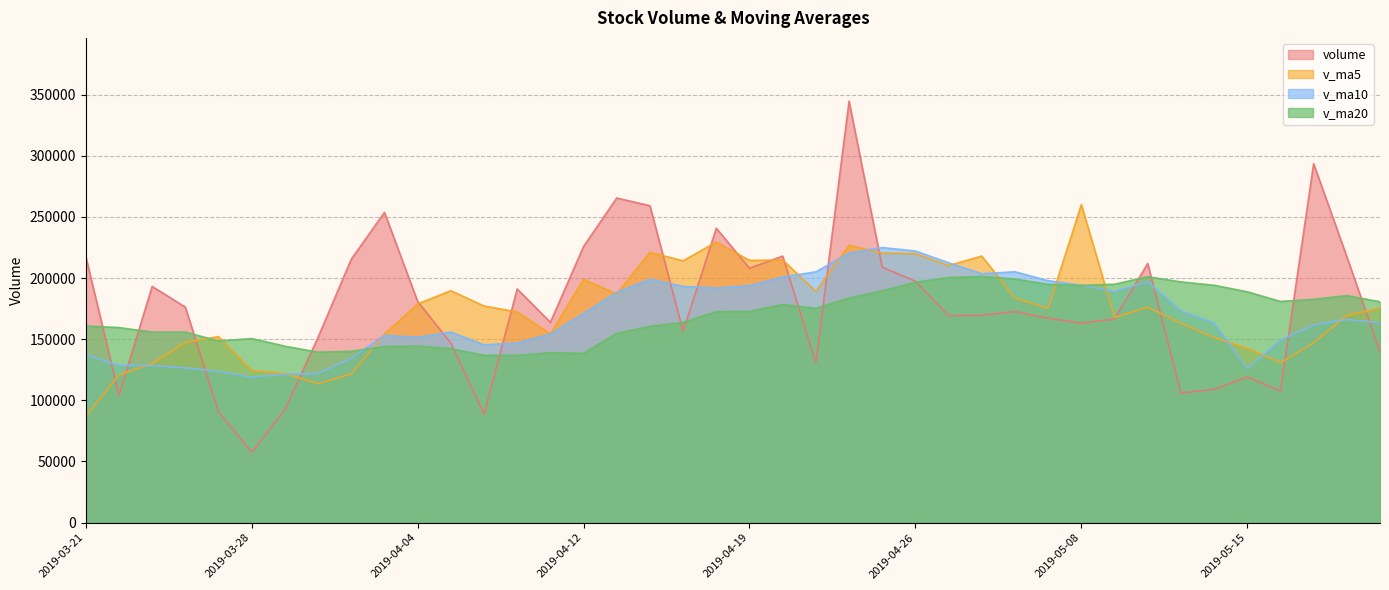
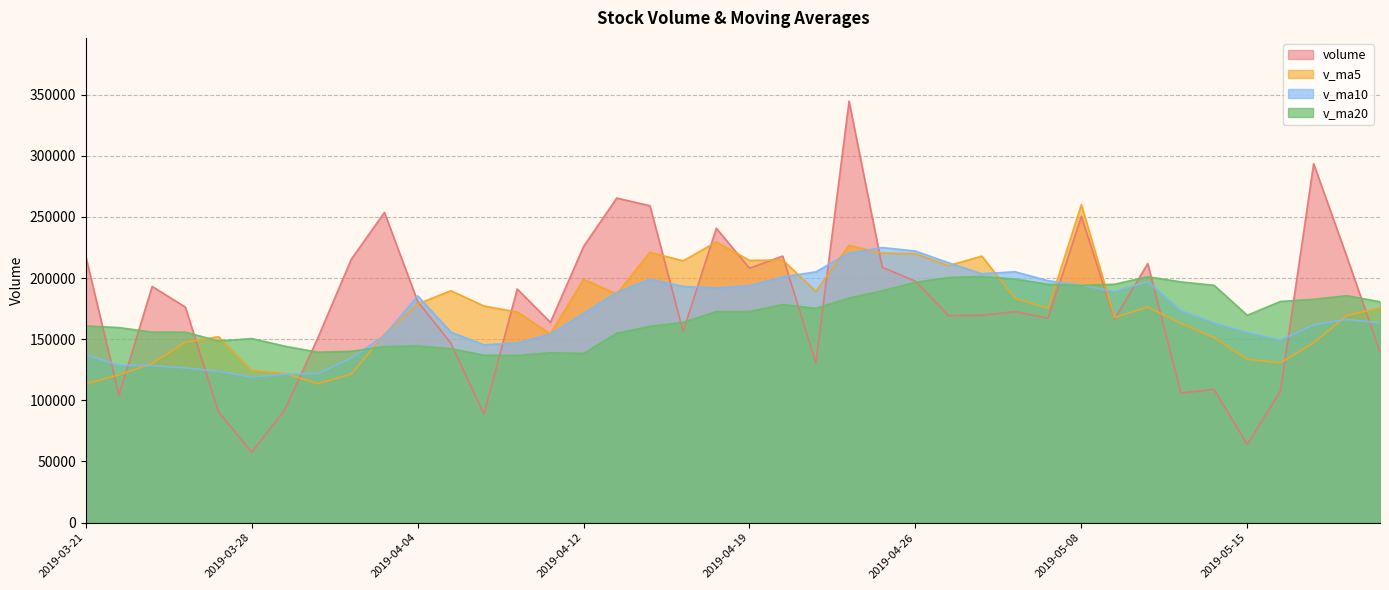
v_ma5, 2019-03-21: 87000 -> 114000
v_ma10, 2019-04-04: 152000 -> 185000
volume, 2019-05-08: 163000 -> 250000
volume, 2019-05-15: 119000 -> 64000
v_ma5, 2019-05-15: 143000 -> 134000
v_ma10, 2019-05-15: 126000 -> 155000
v_ma20, 2019-05-15: 189000 -> 170000
